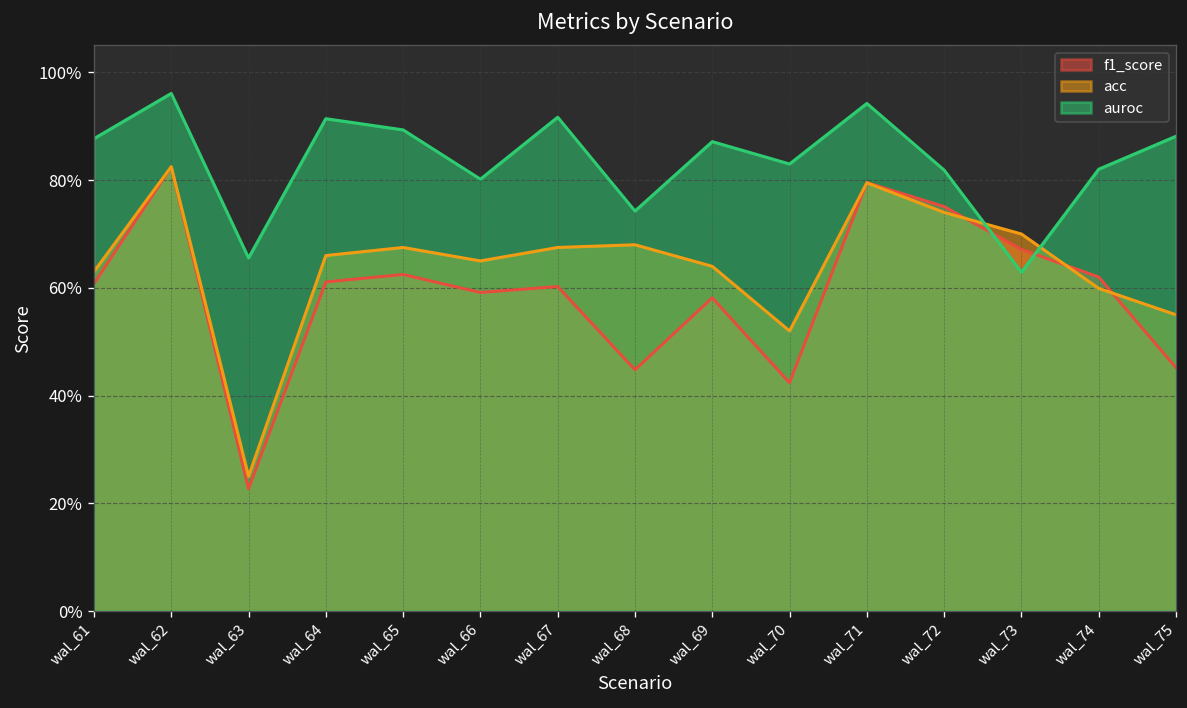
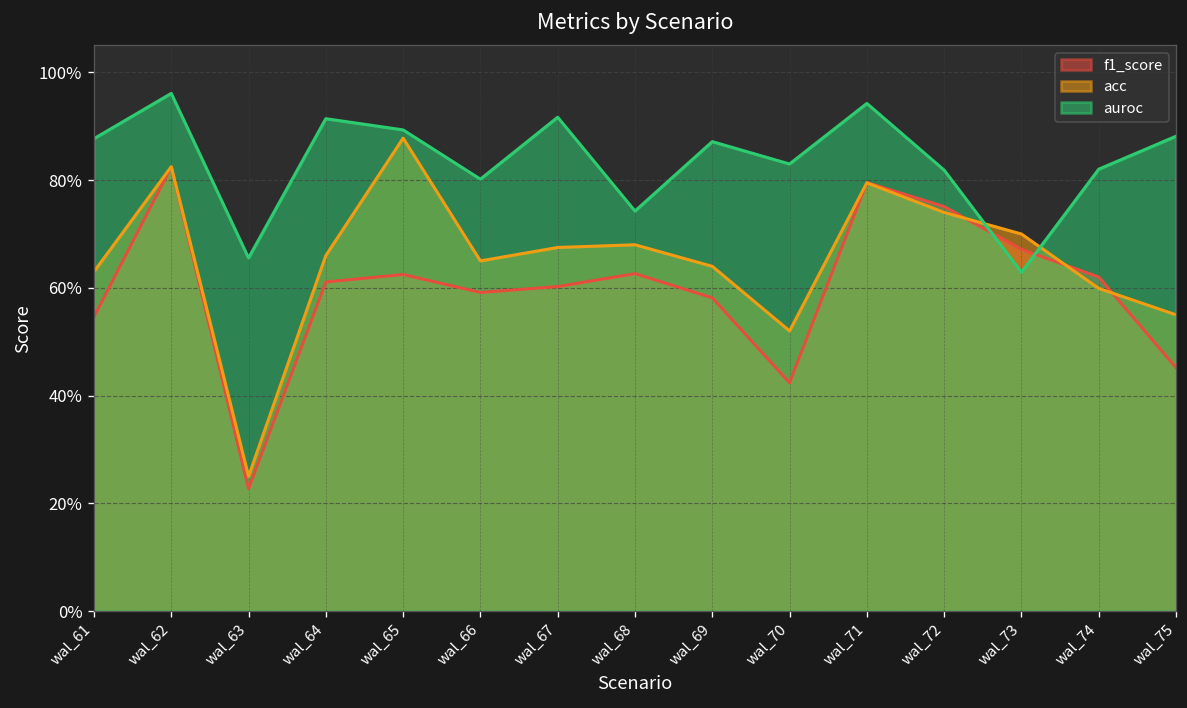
f1_score, wal_61: 61% -> 55%
acc, wal_65: 68% -> 88%
f1_score, wal_68: 45% -> 63%
